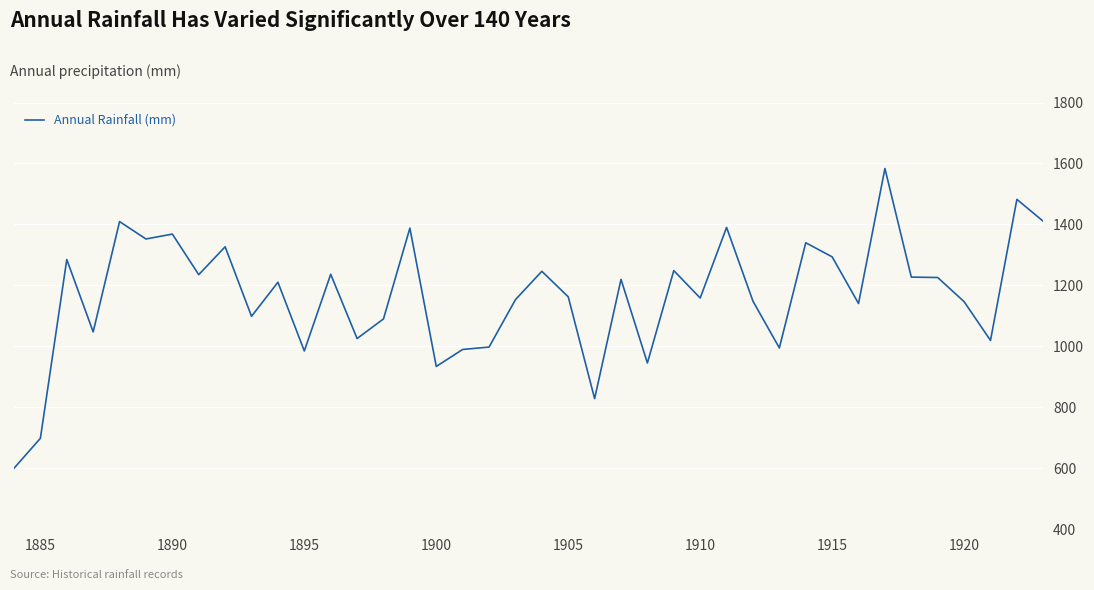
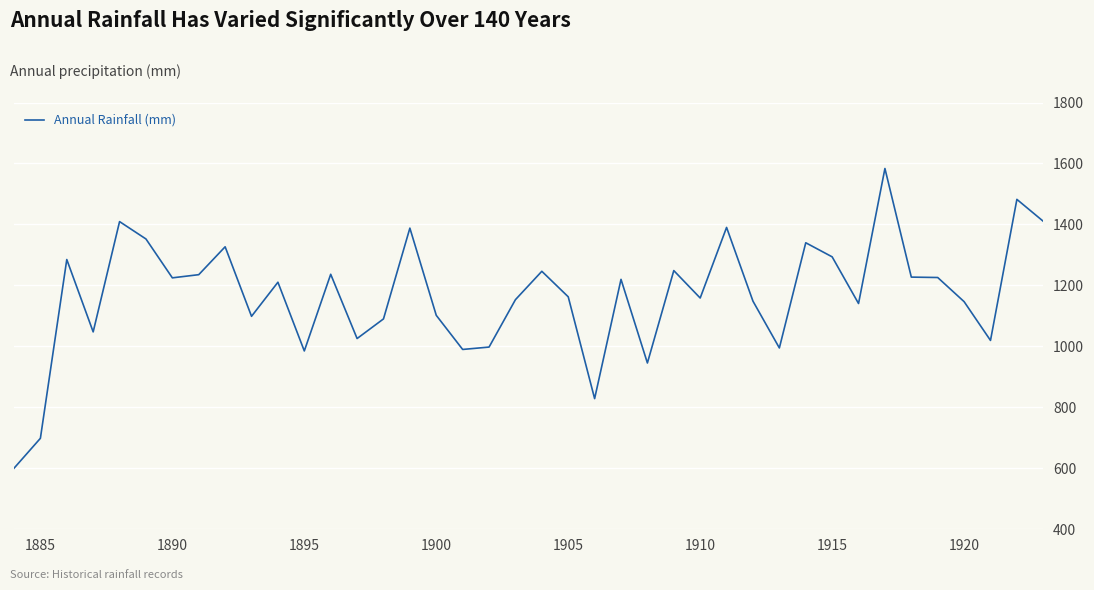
1890: 1370 -> 1220
1900: 930 -> 1100
